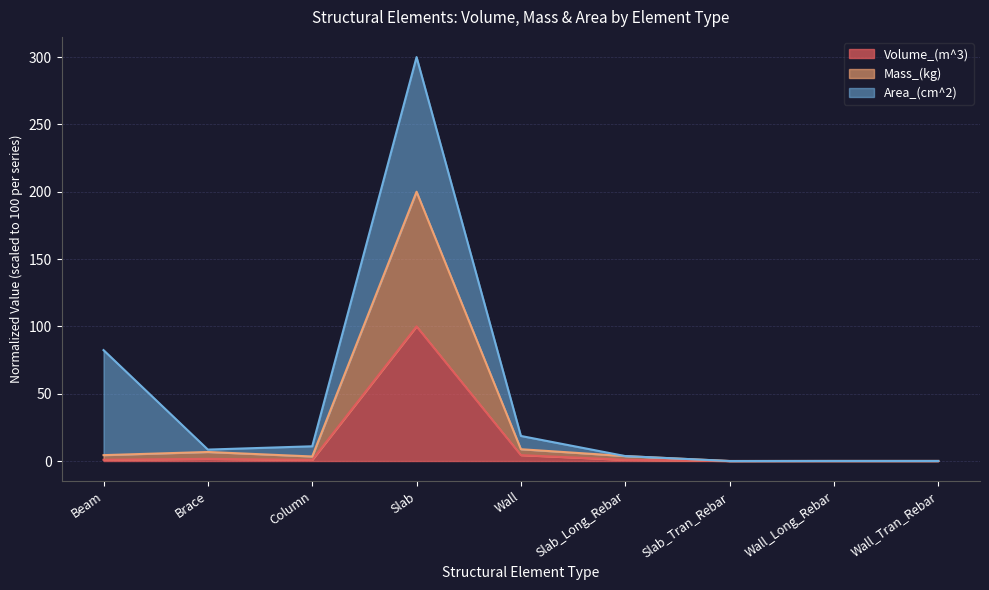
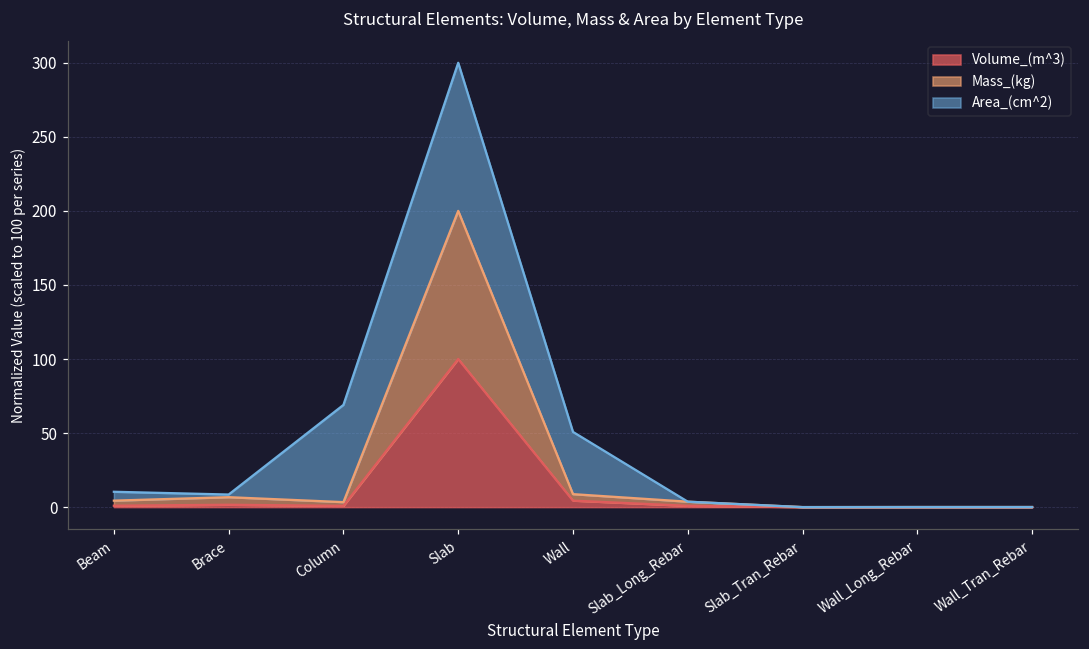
Area_(cm^2), Beam: 78 -> 6
Area_(cm^2), Column: 8 -> 66
Area_(cm^2), Wall: 10 -> 42
